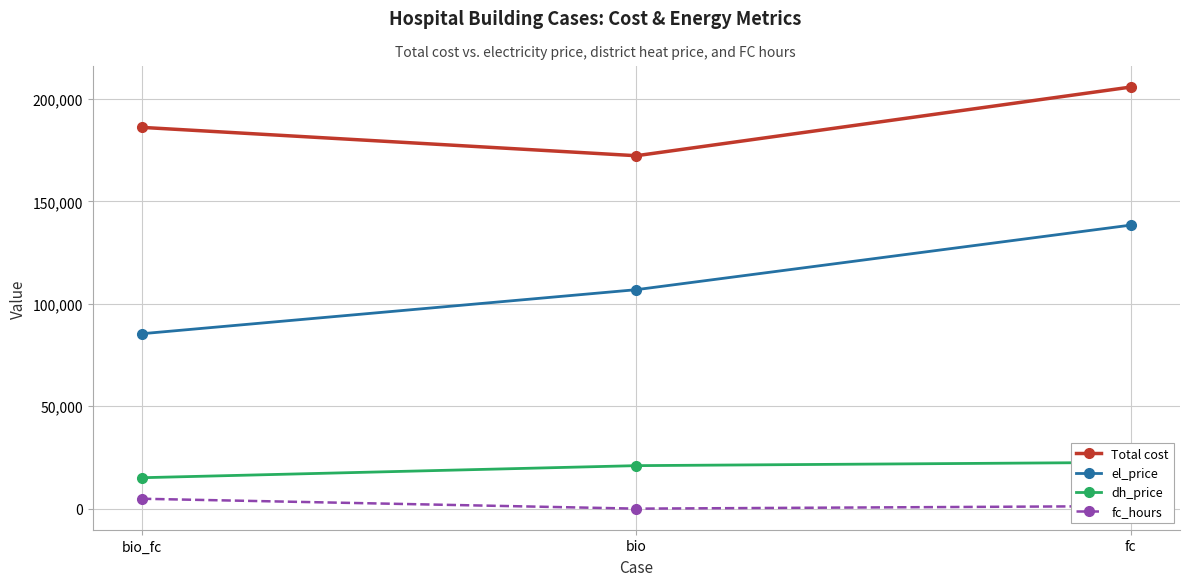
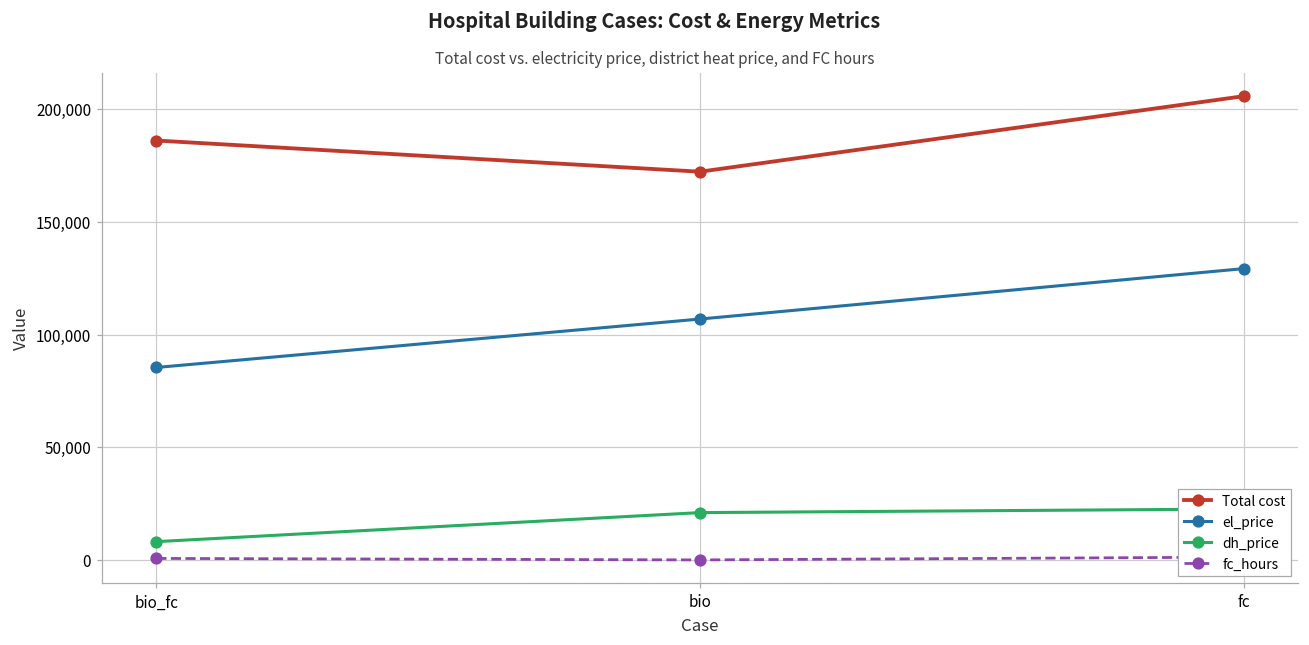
dh_price, bio_fc: 15,000 -> 8,000
fc_hours, bio_fc: 5,000 -> 1,000
el_price, fc: 138,000 -> 129,000
